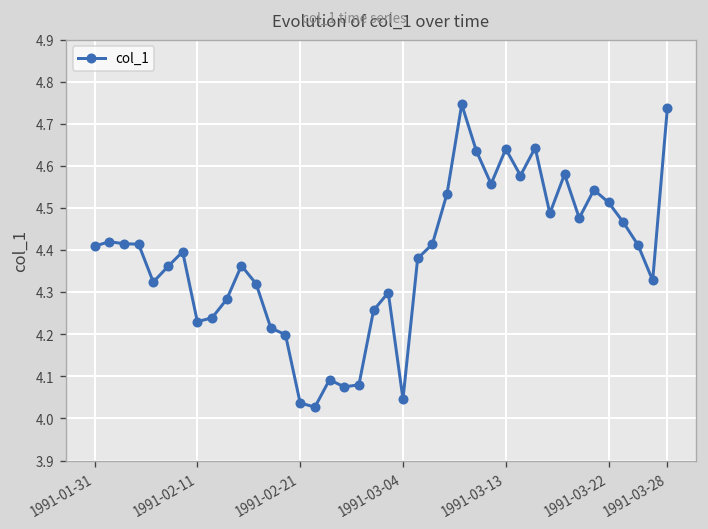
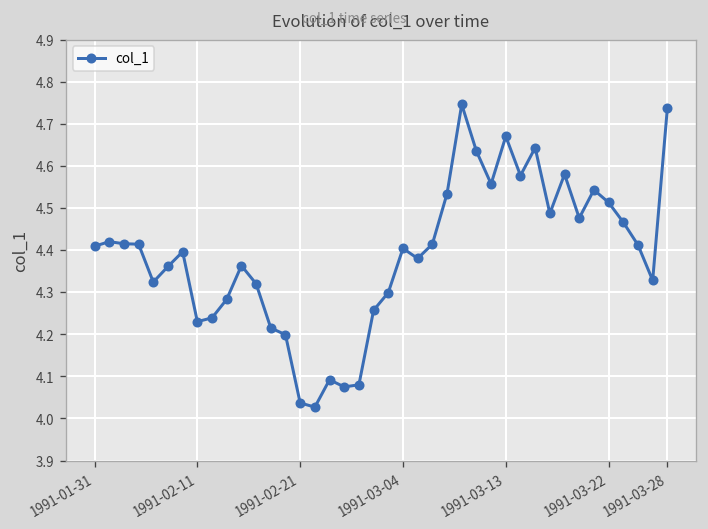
1991-03-04: 4.05 -> 4.40
1991-03-13: 4.64 -> 4.67
